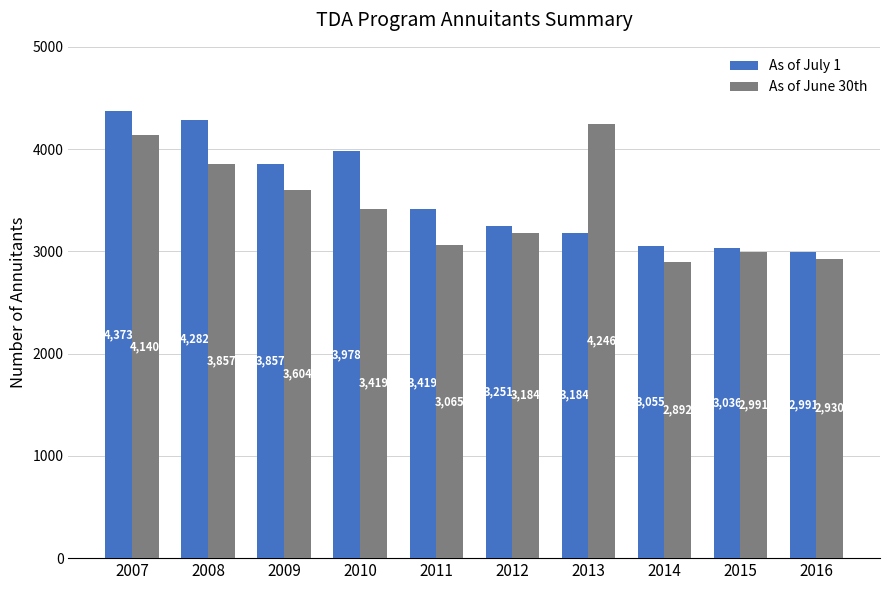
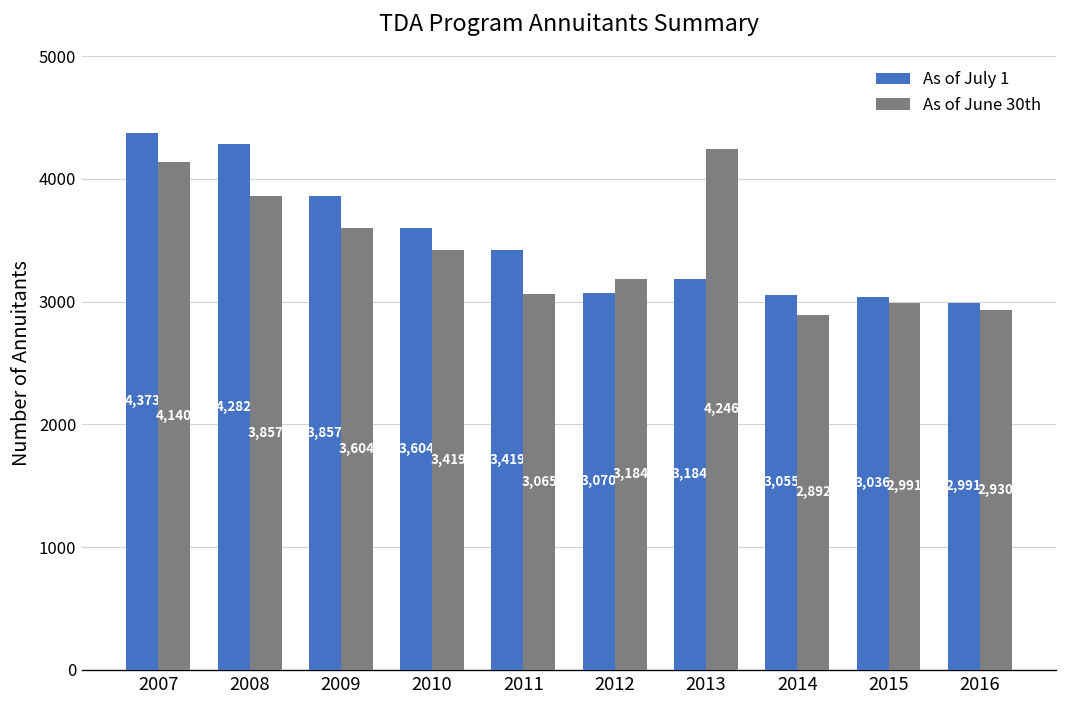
As of July 1, 2010: 3,978 -> 3,604
As of July 1, 2012: 3,251 -> 3,070
